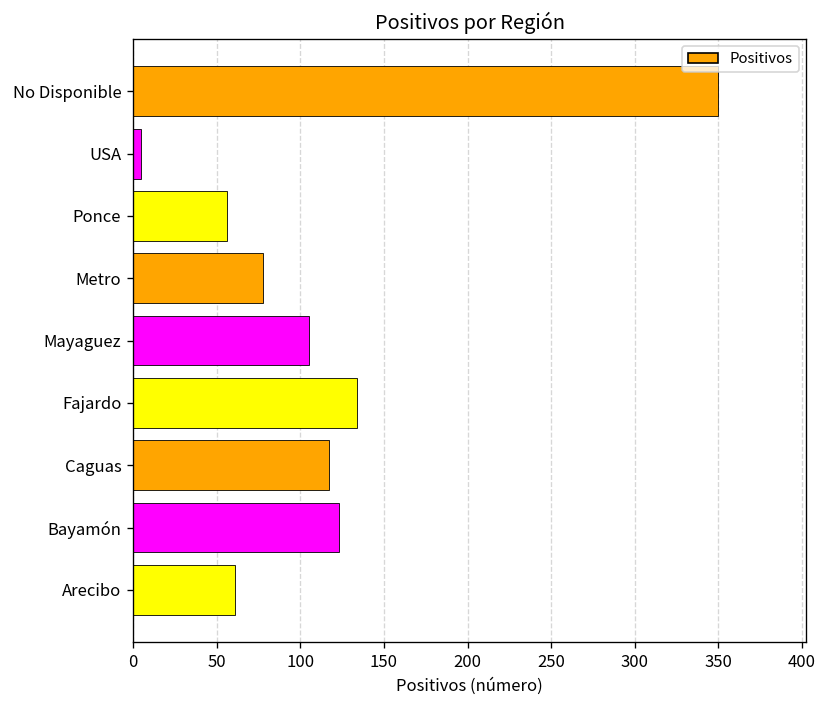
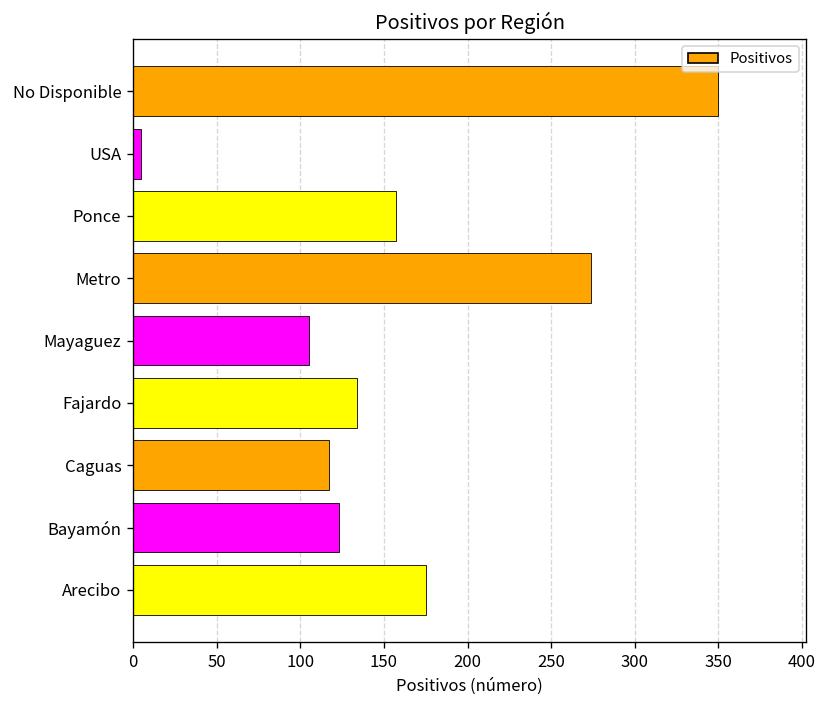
Ponce: 56 -> 157
Metro: 78 -> 274
Arecibo: 61 -> 175
